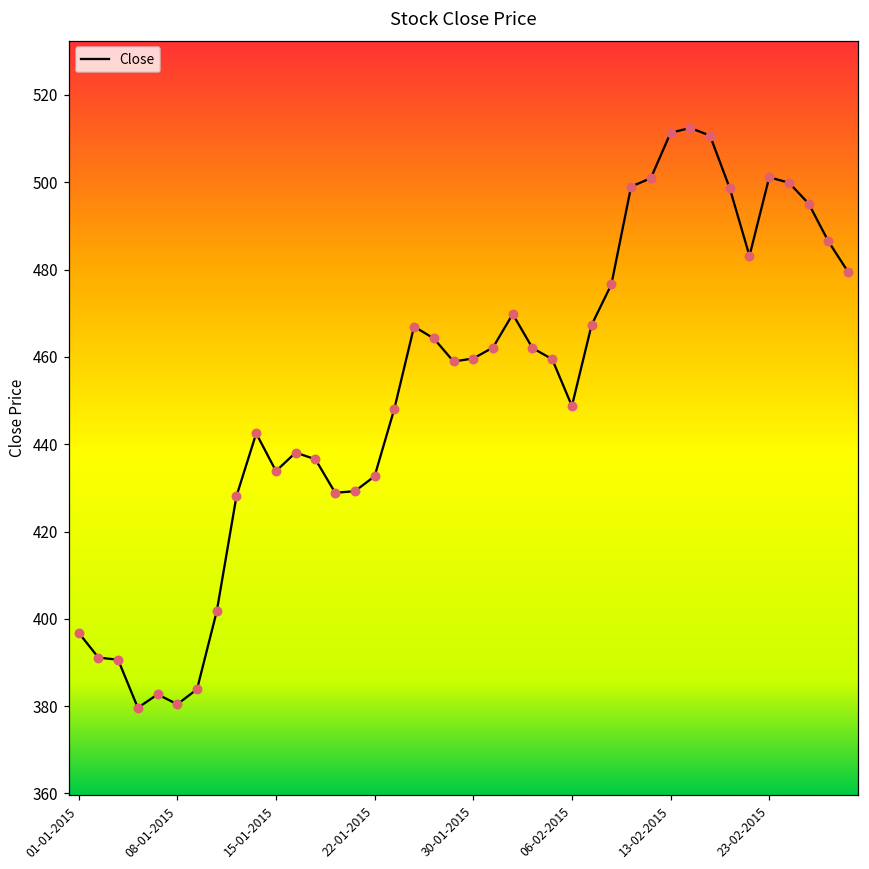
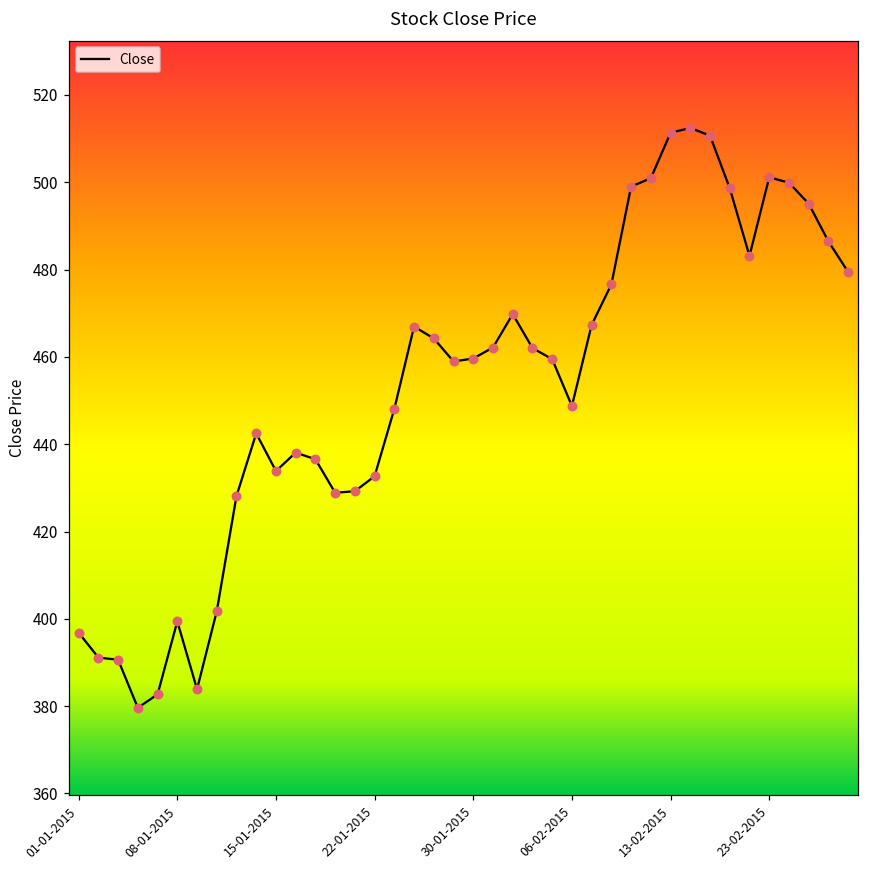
08-01-2015: 380 -> 399
